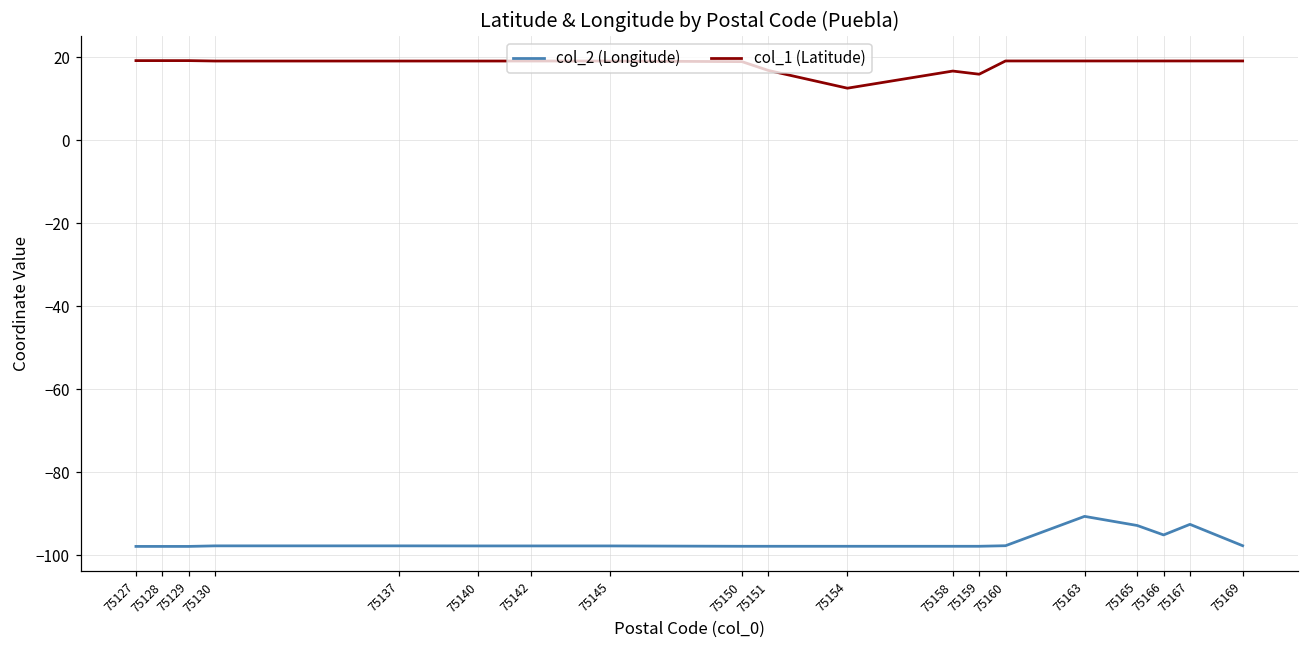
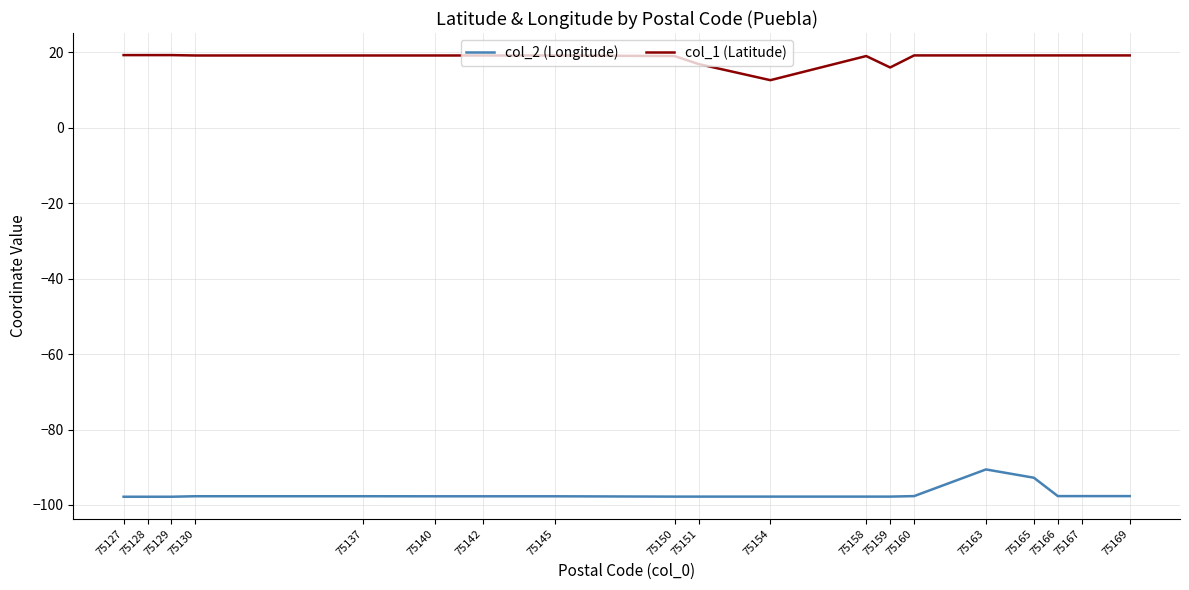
col_1 (Latitude), 75158: 17 -> 19
col_2 (Longitude), 75166: -95 -> -98
col_2 (Longitude), 75167: -93 -> -98
